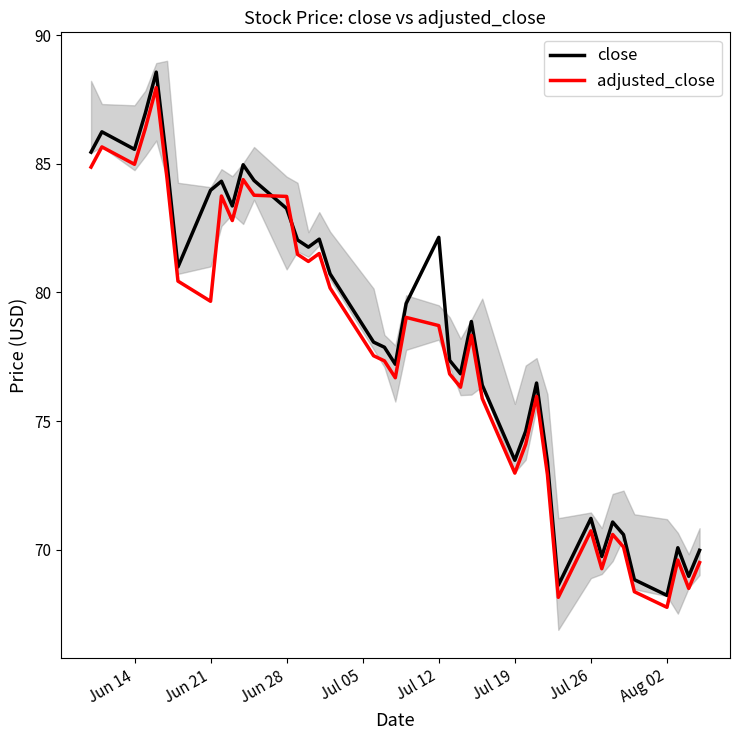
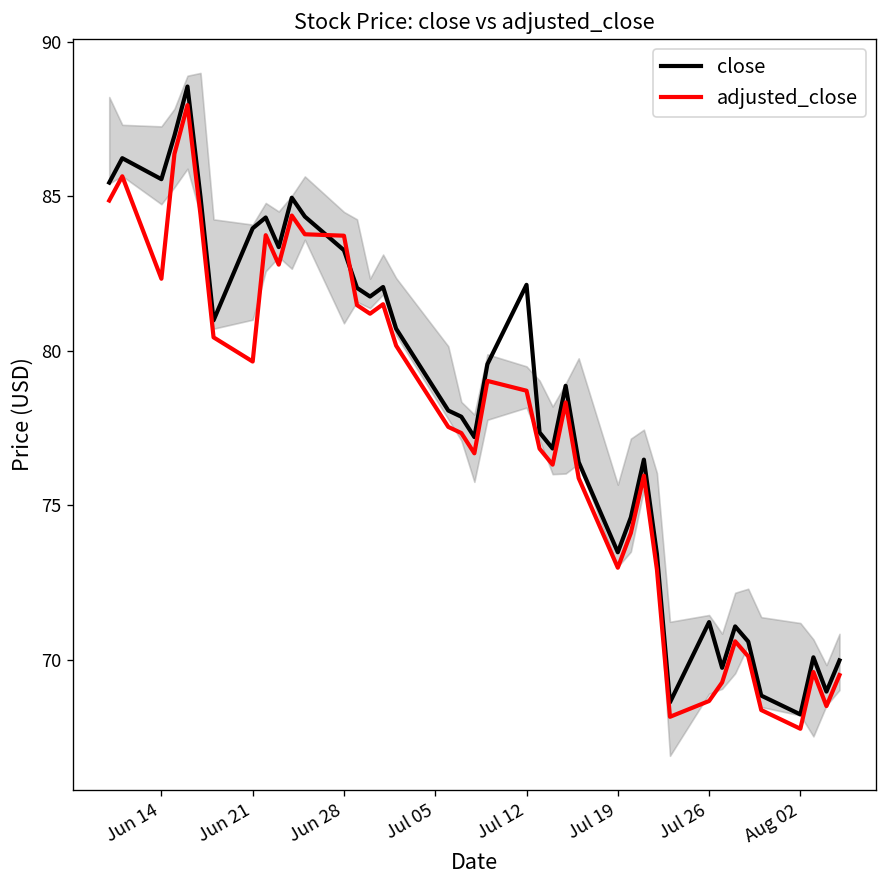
adjusted_close, Jun 14: 85.0 -> 82.3
adjusted_close, Jul 26: 70.7 -> 68.7
